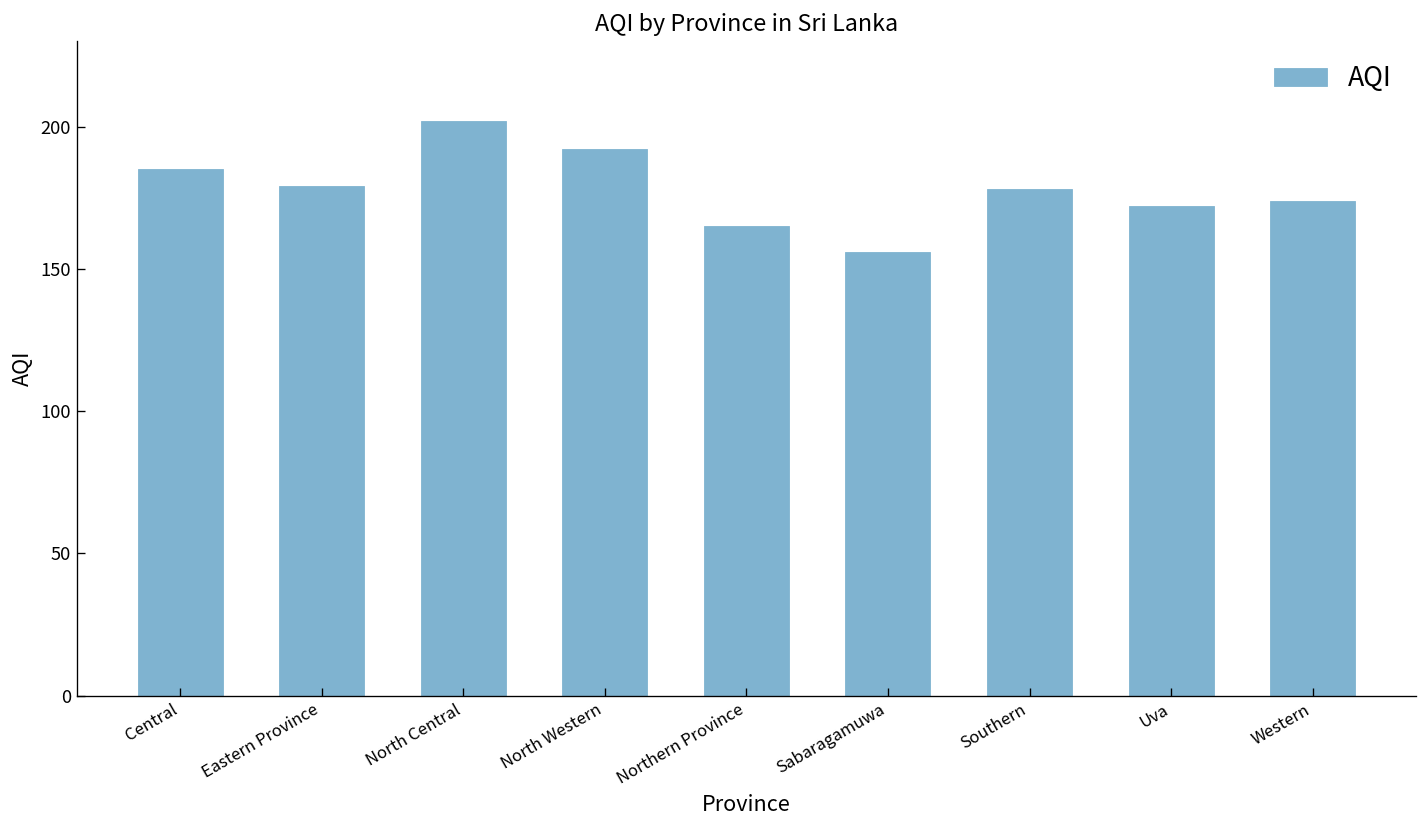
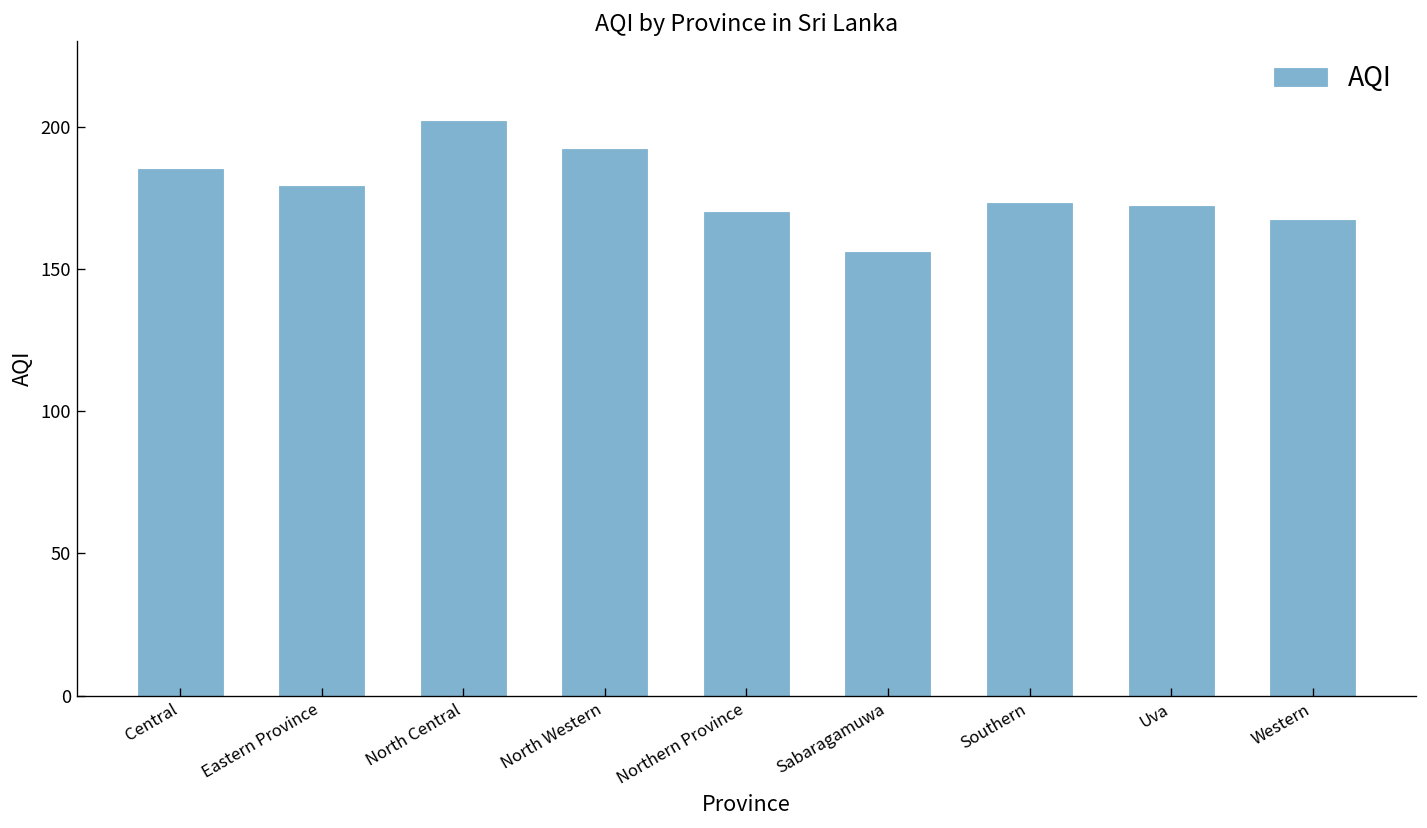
Northern Province: 165 -> 170
Southern: 178 -> 173
Western: 174 -> 167
